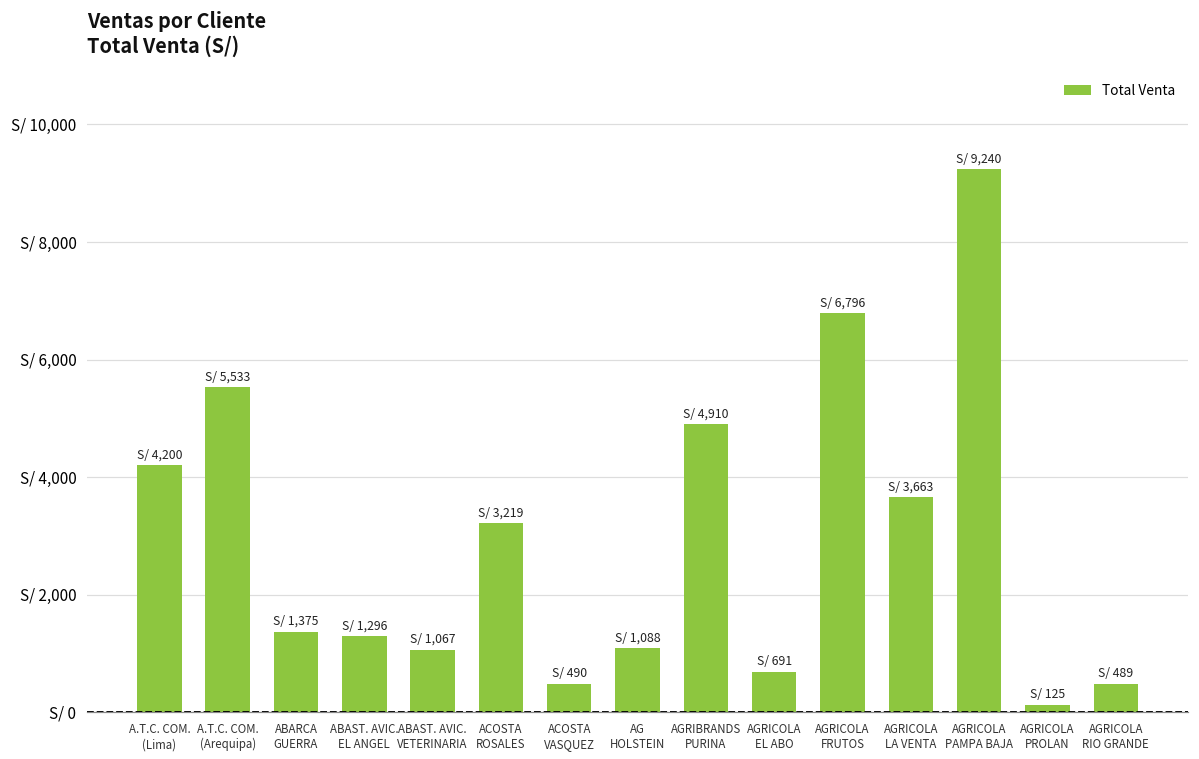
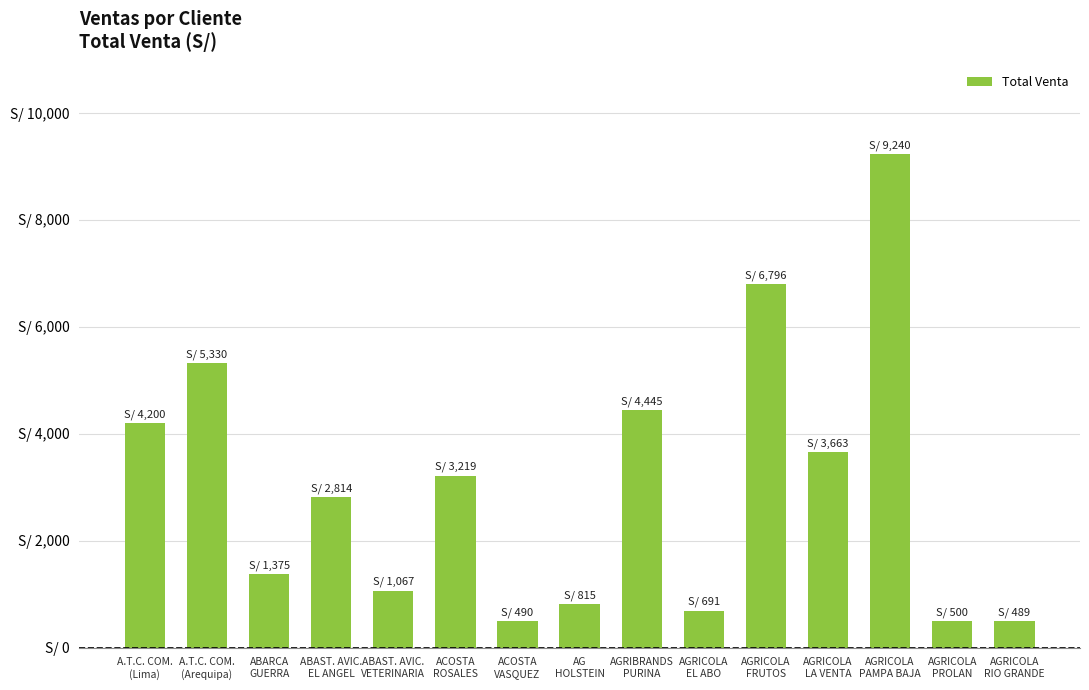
A.T.C. COM. (Arequipa): 5,533 -> 5,330
ABAST. AVIC. EL ANGEL: 1,296 -> 2,814
AG HOLSTEIN: 1,088 -> 815
AGRIBRANDS PURINA: 4,910 -> 4,445
AGRICOLA PROLAN: 125 -> 500
